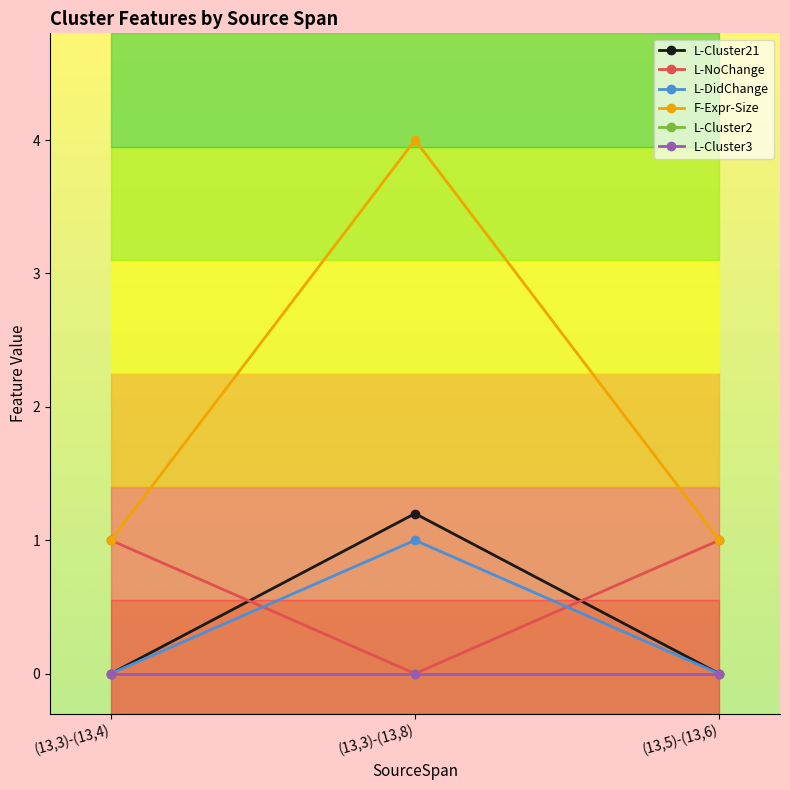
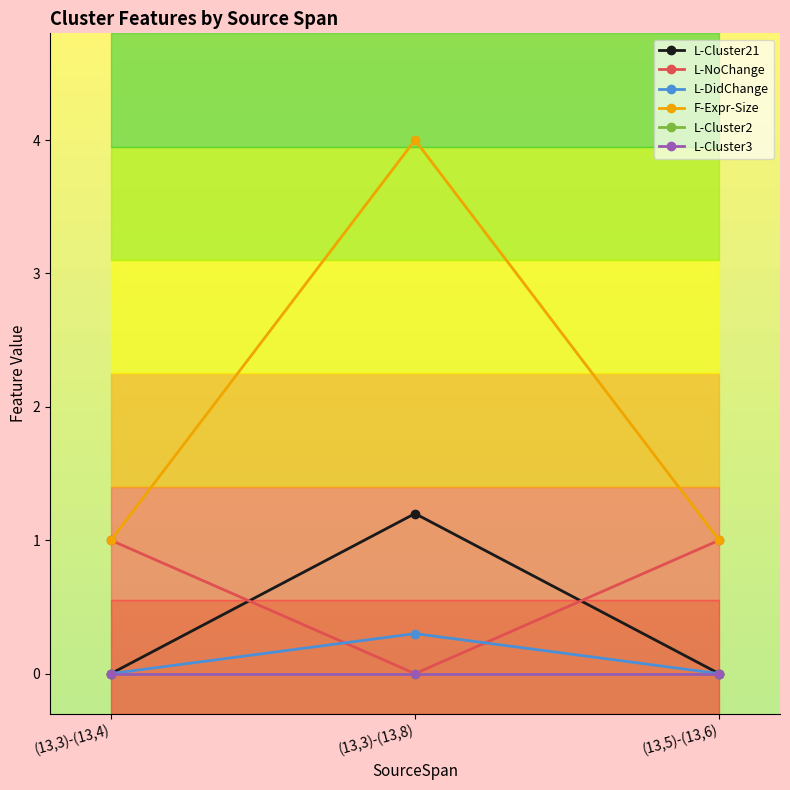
L-DidChange, (13,3)-(13,8): 1.0 -> 0.3
